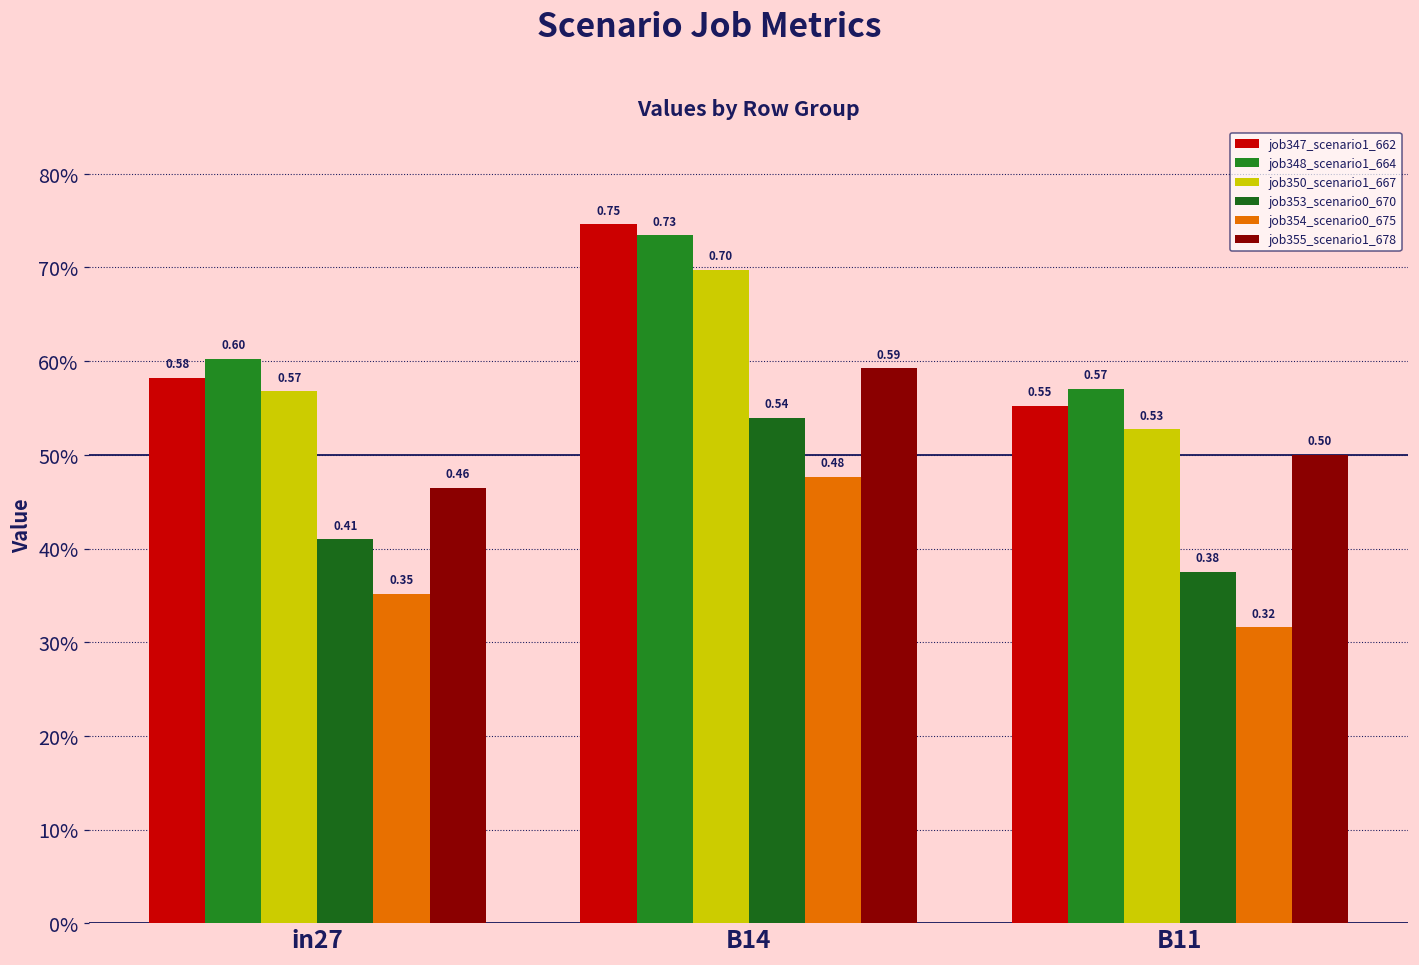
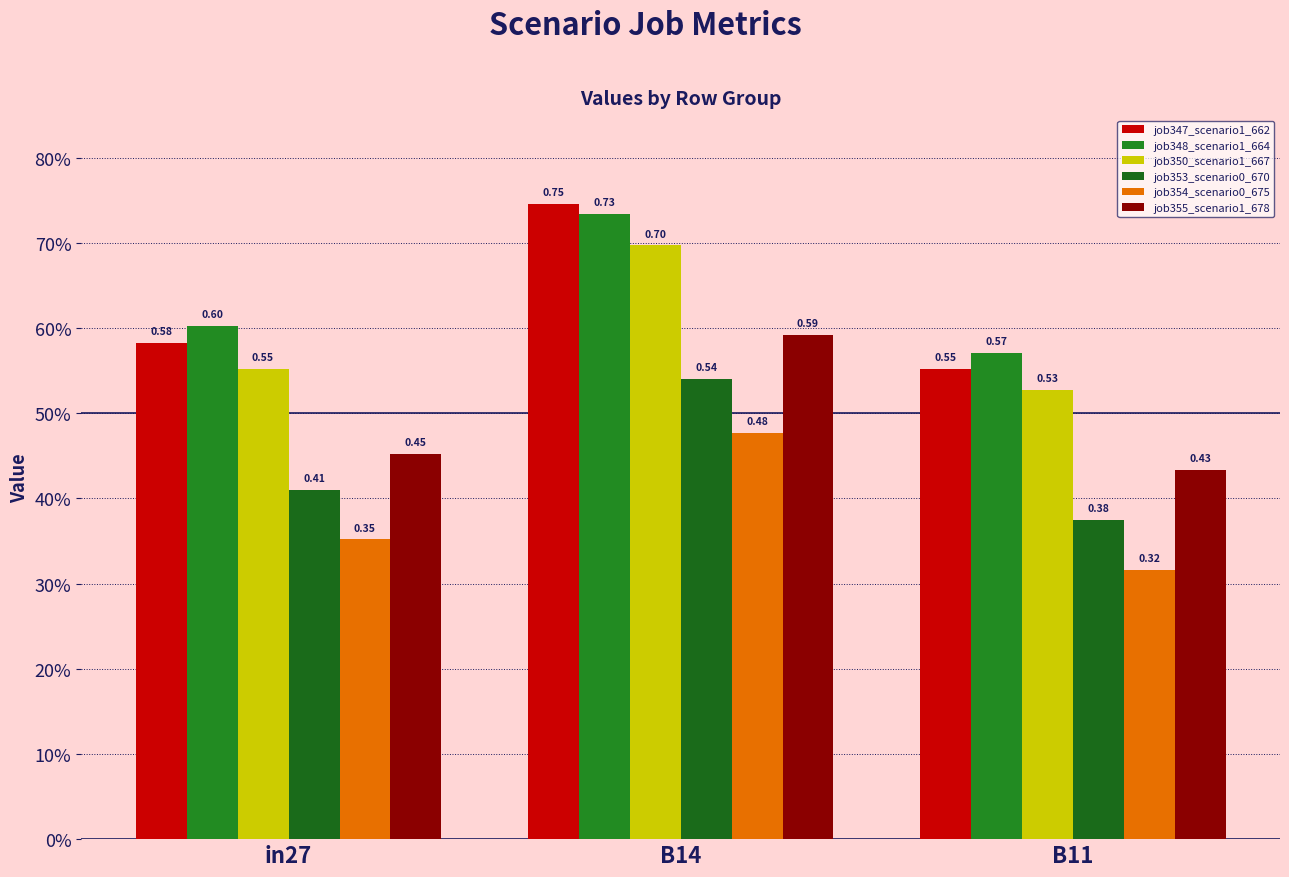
job350_scenario1_667, in27: 0.57 -> 0.55
job355_scenario1_678, in27: 0.46 -> 0.45
job355_scenario1_678, B11: 0.50 -> 0.43
